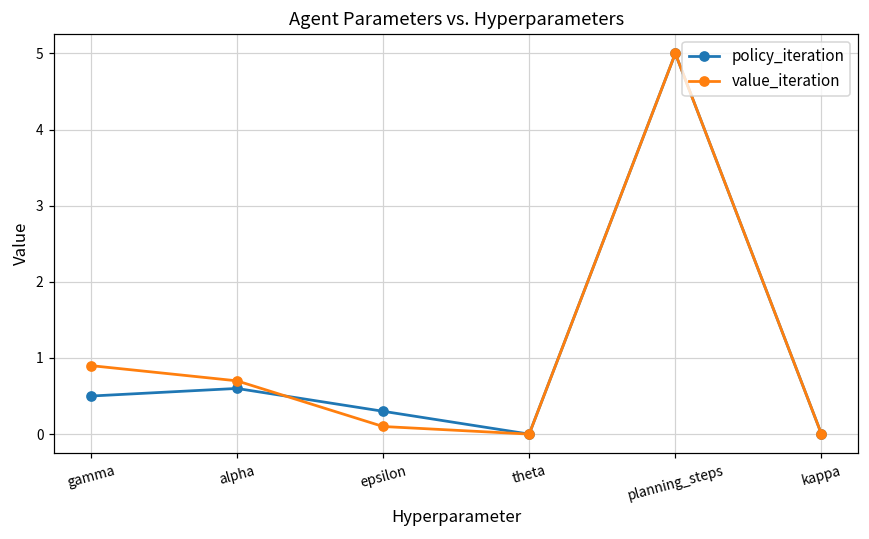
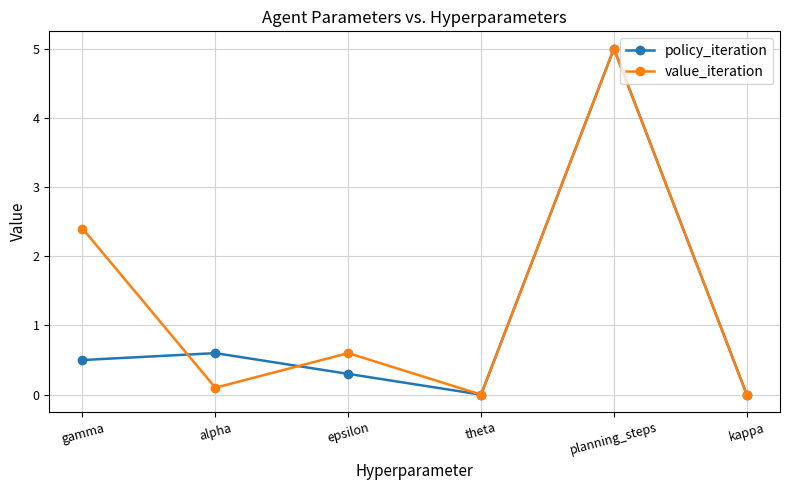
value_iteration, gamma: 0.9 -> 2.4
value_iteration, alpha: 0.7 -> 0.1
value_iteration, epsilon: 0.1 -> 0.6
